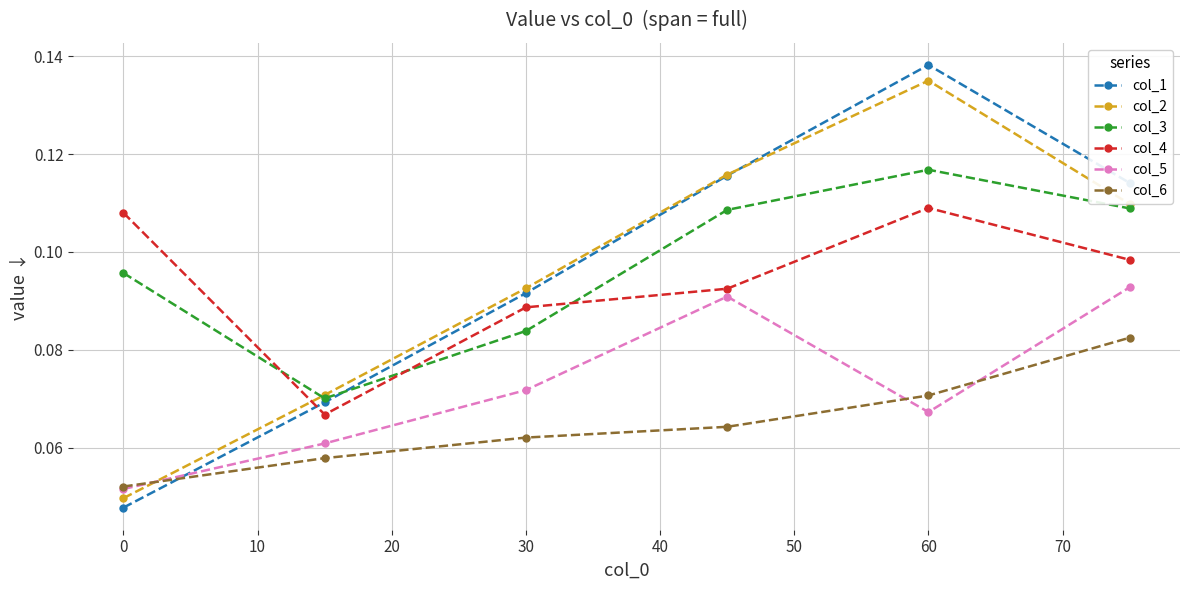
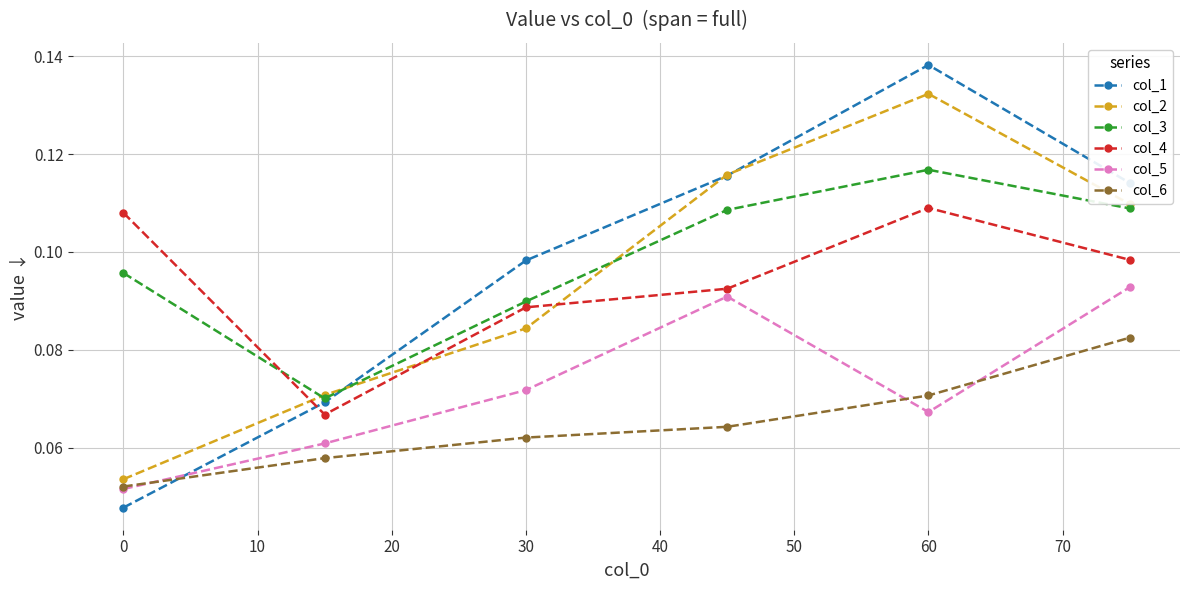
col_2, 0: 0.050 -> 0.054
col_1, 30: 0.092 -> 0.098
col_2, 30: 0.093 -> 0.084
col_3, 30: 0.084 -> 0.090
col_2, 60: 0.135 -> 0.132
